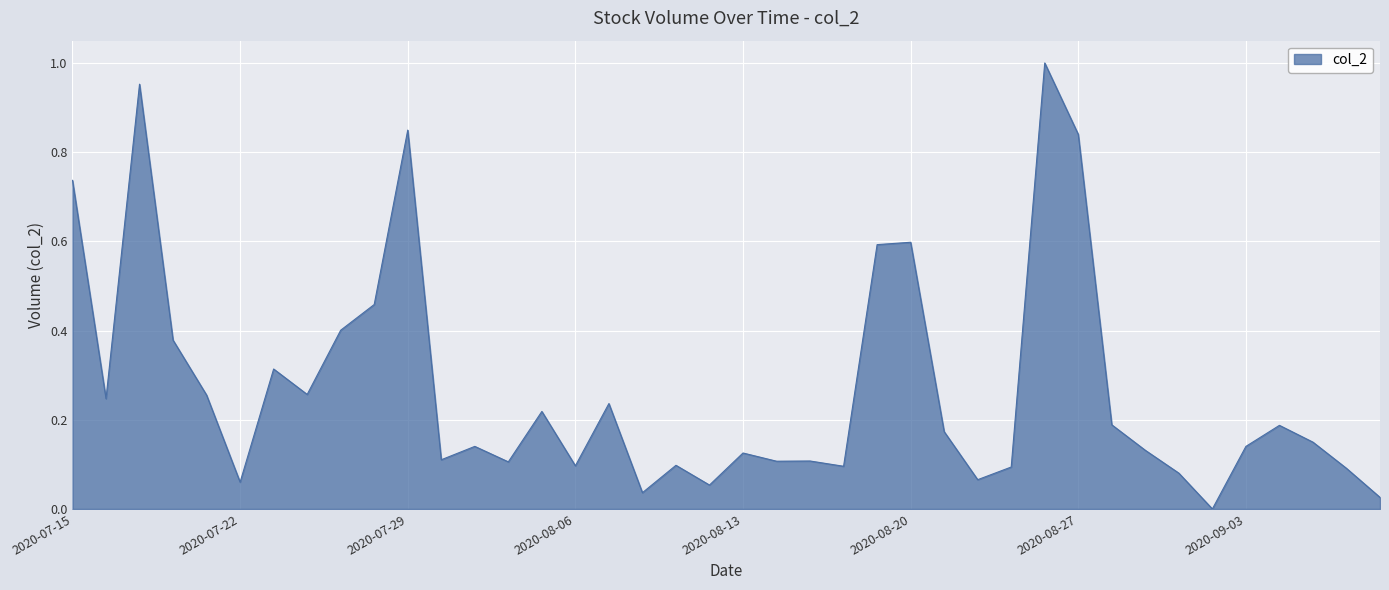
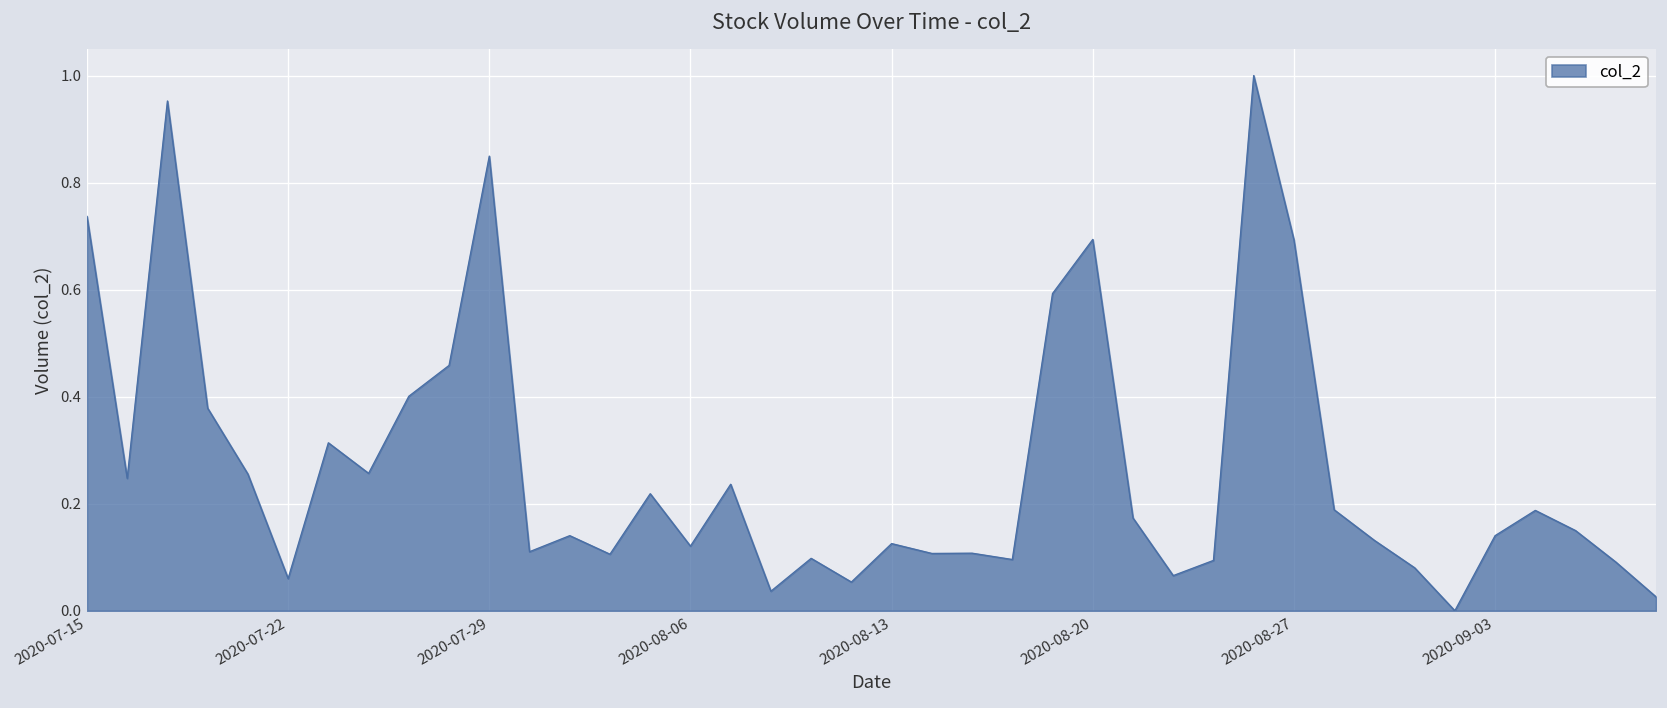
2020-08-06: 0.10 -> 0.12
2020-08-20: 0.60 -> 0.69
2020-08-27: 0.84 -> 0.69
